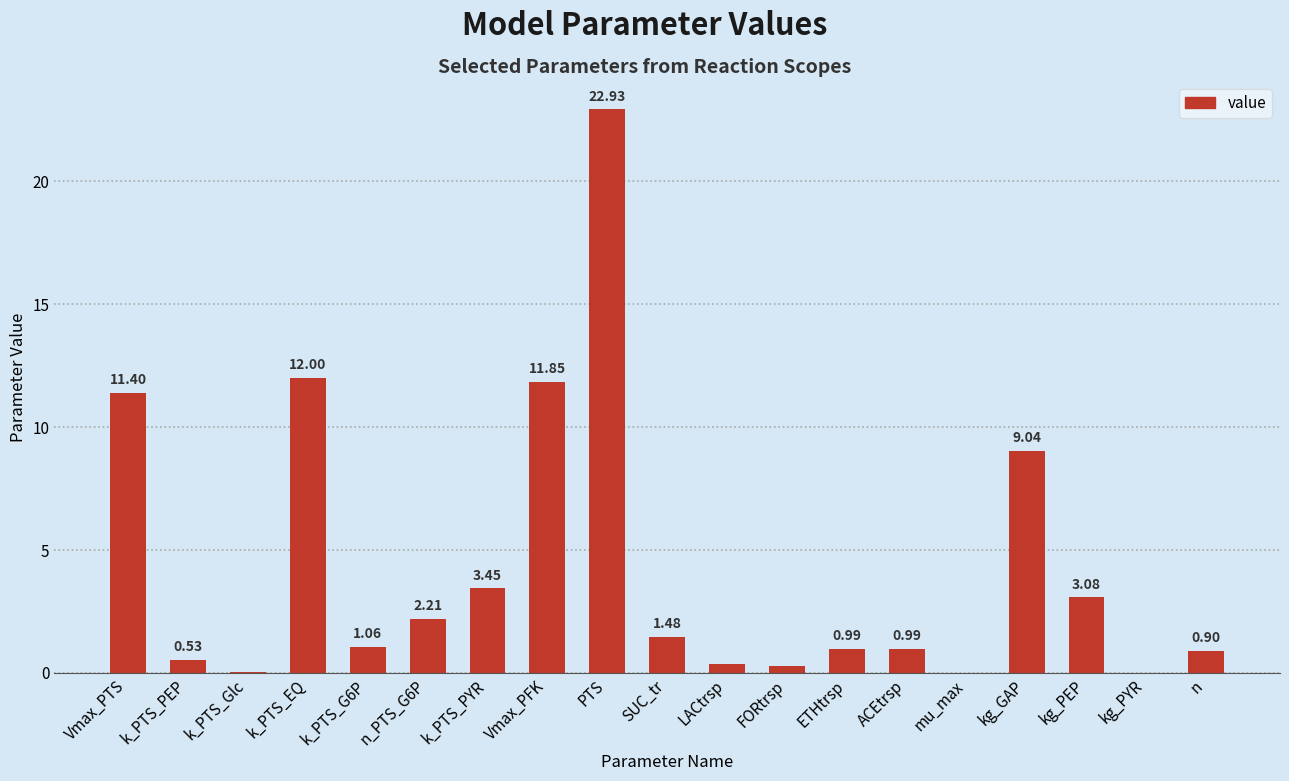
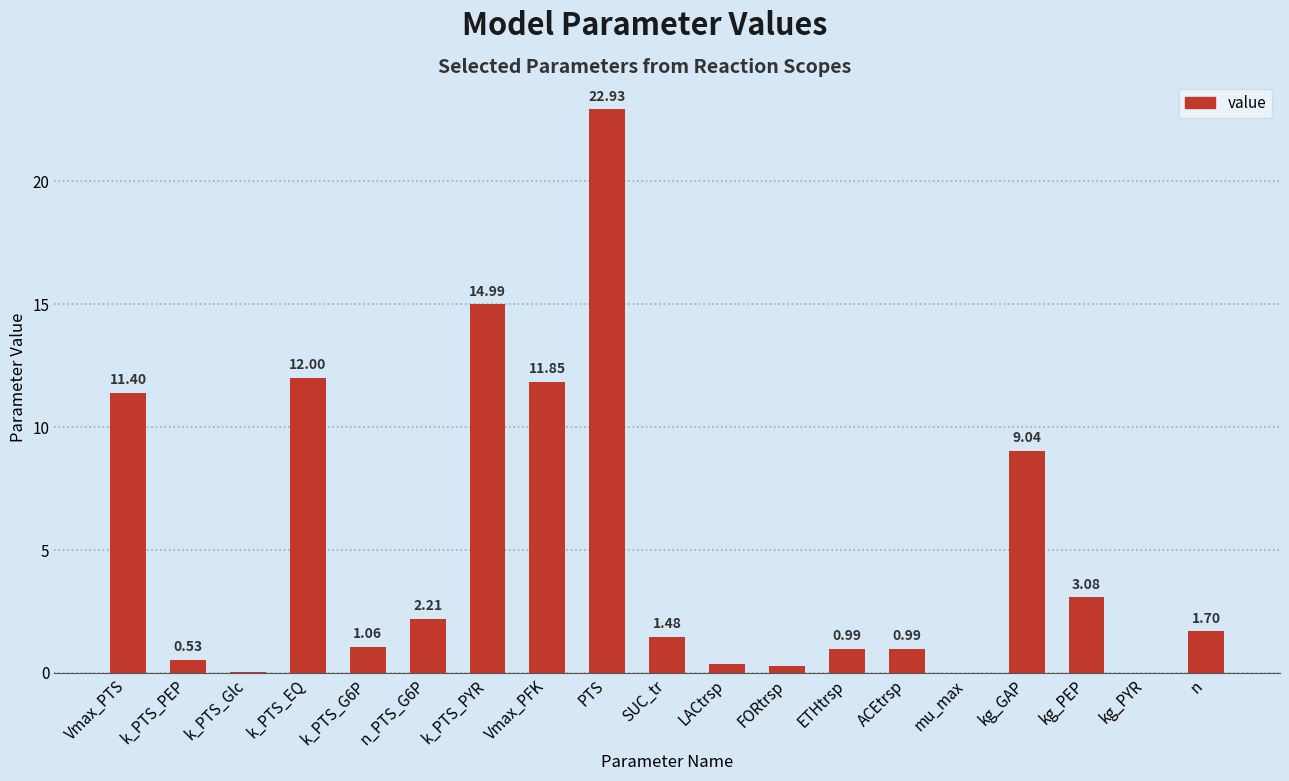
k_PTS_PYR: 3.45 -> 14.99
n: 0.90 -> 1.70
